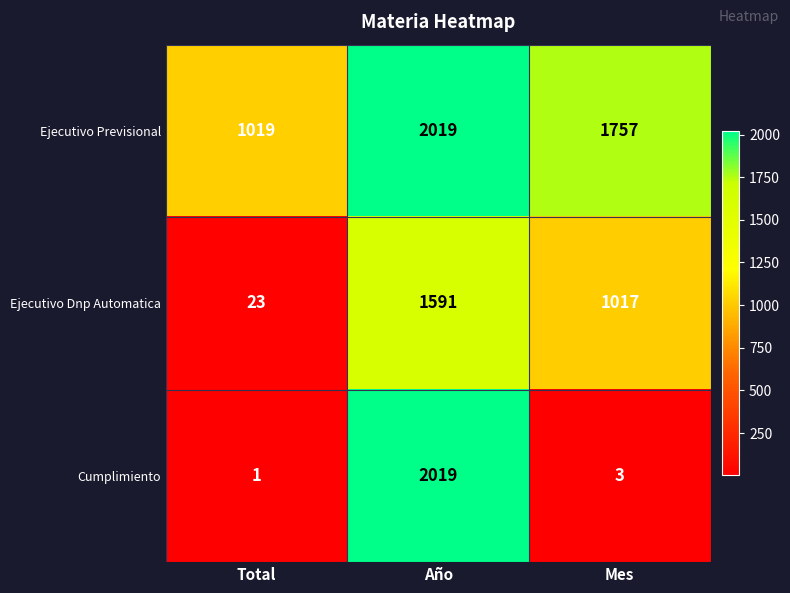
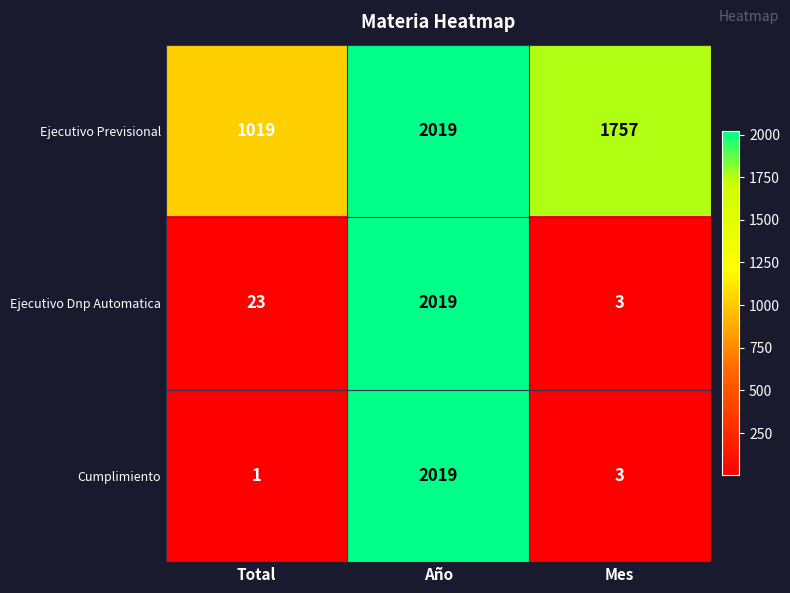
Ejecutivo Dnp Automatica, Año: 1591 -> 2019
Ejecutivo Dnp Automatica, Mes: 1017 -> 3
